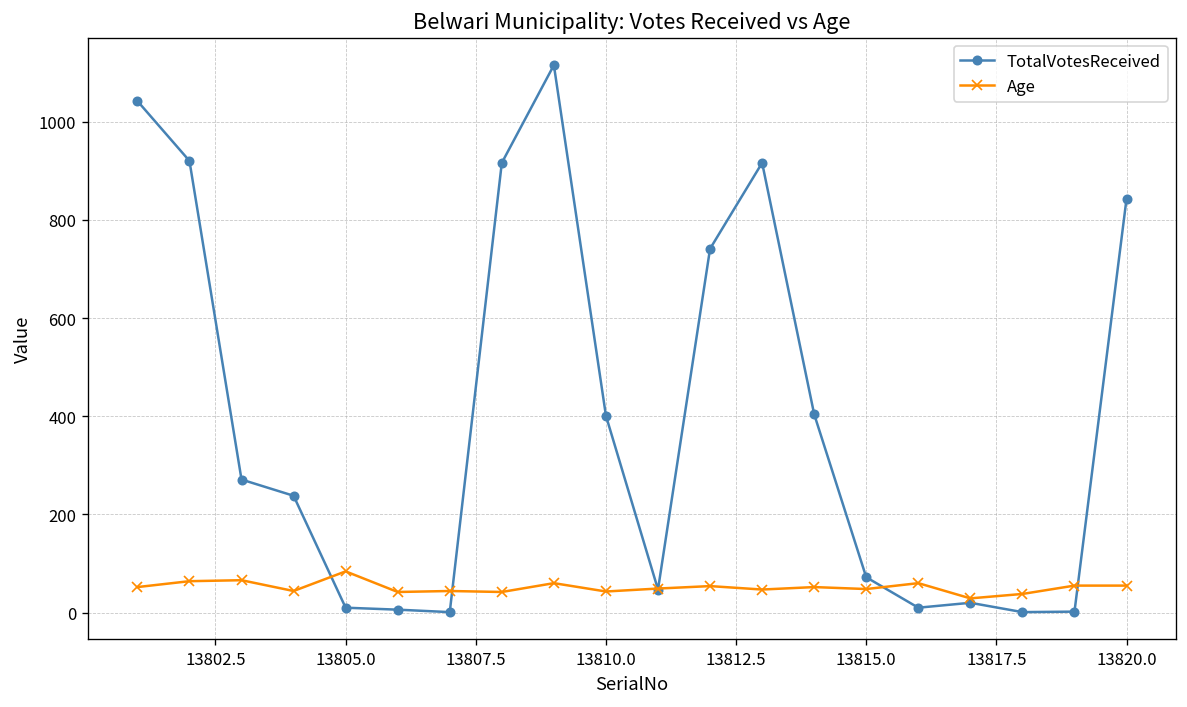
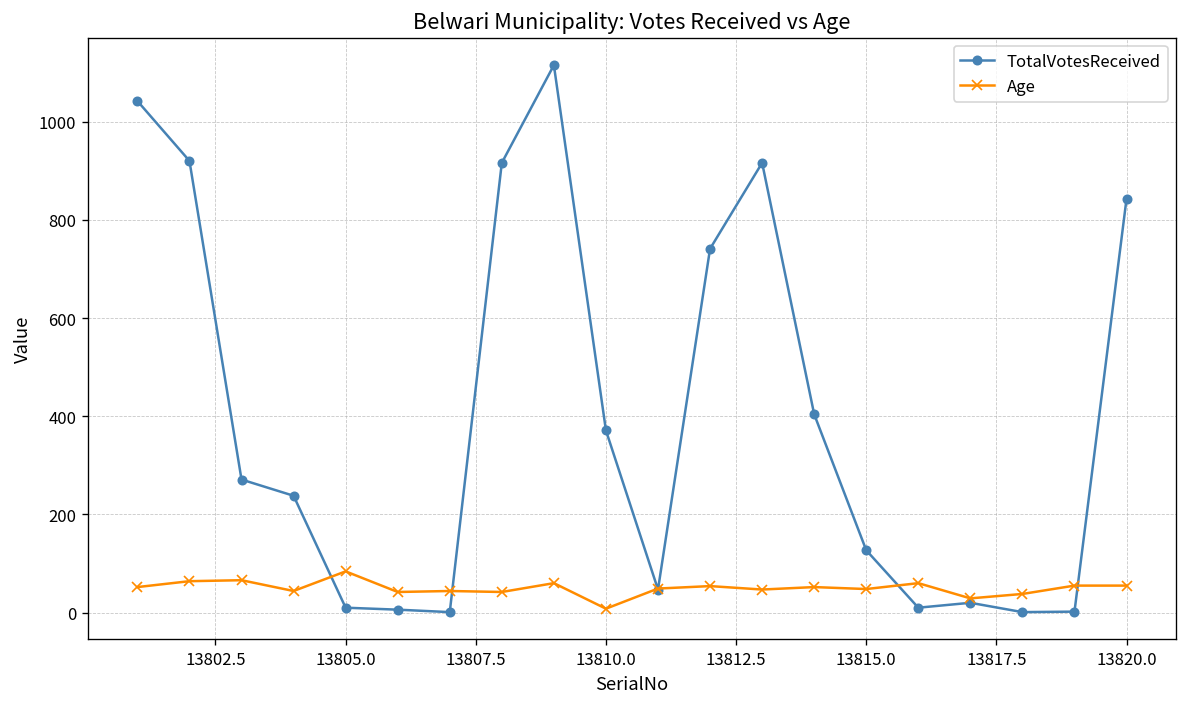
TotalVotesReceived, 13810.0: 400 -> 370
Age, 13810.0: 40 -> 10
TotalVotesReceived, 13815.0: 70 -> 130
